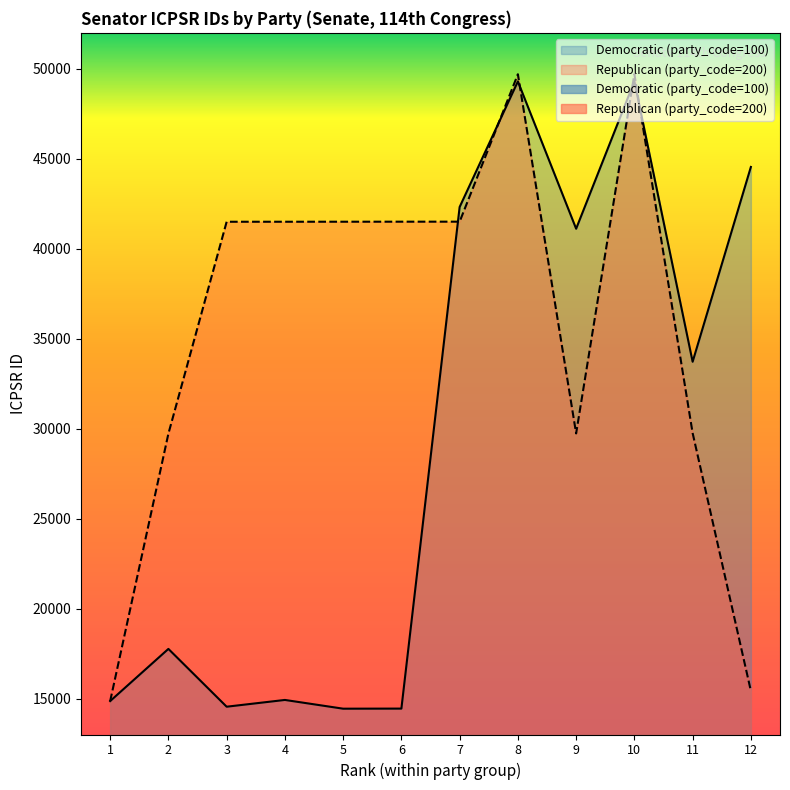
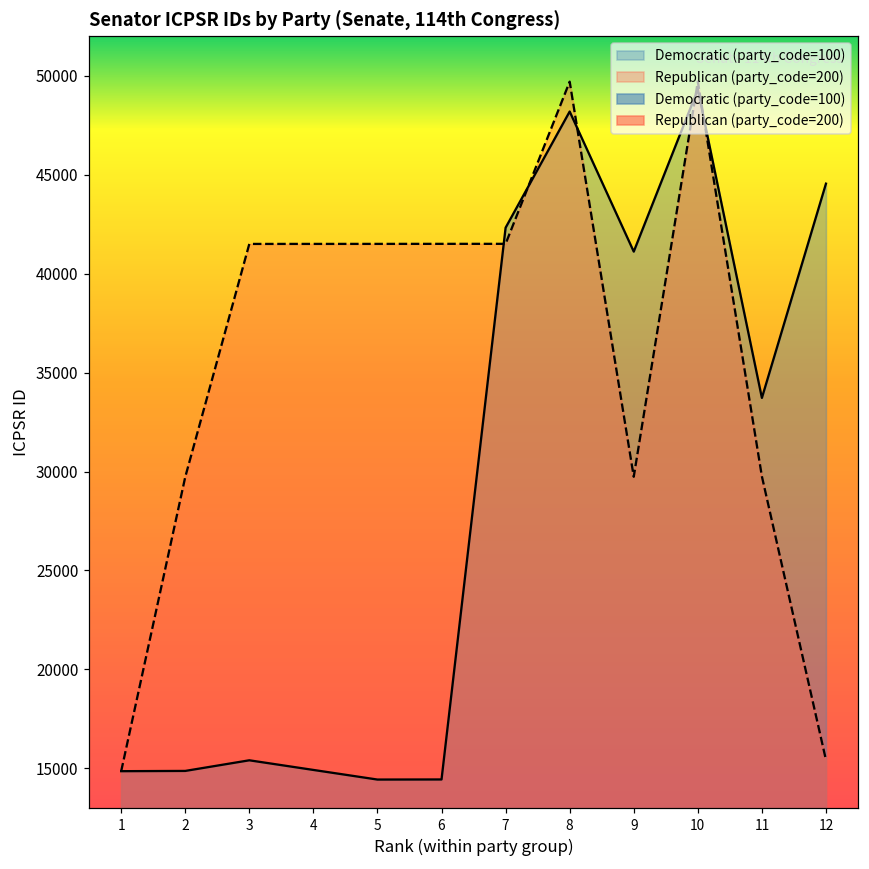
Democratic (party_code=100), 2: 17800 -> 14900
Democratic (party_code=100), 3: 14500 -> 15400
Democratic (party_code=100), 8: 49300 -> 48200
